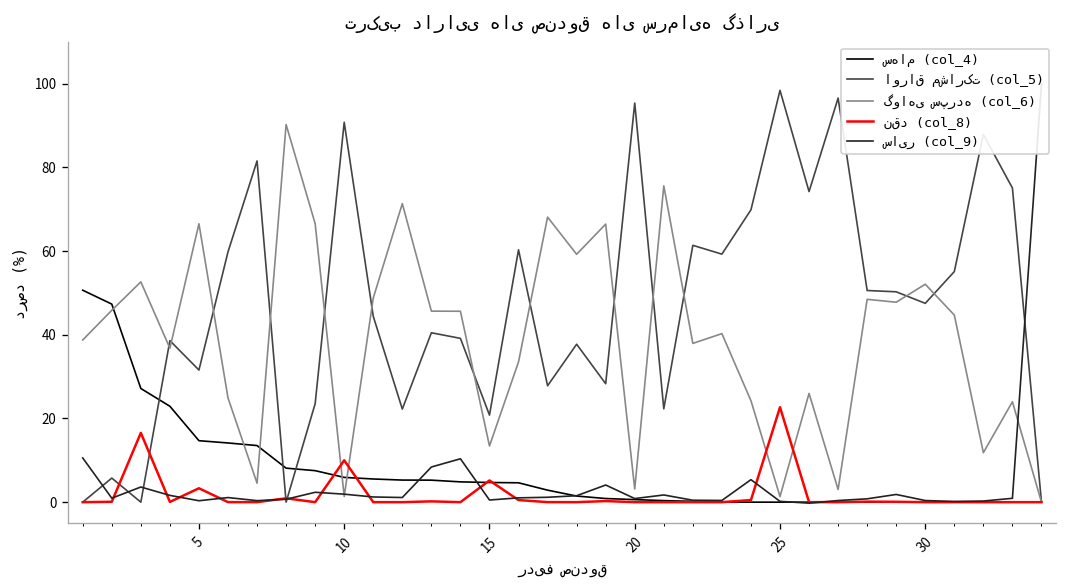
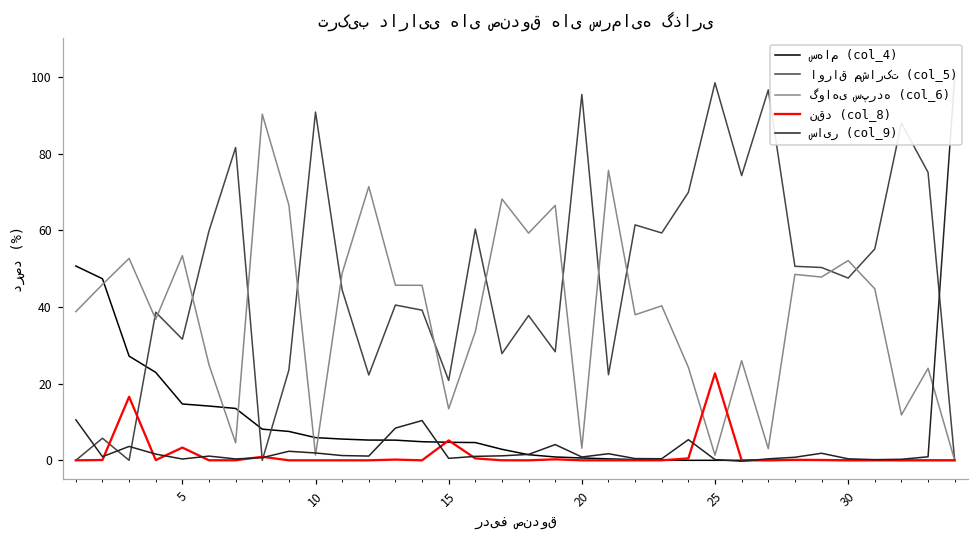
گواهی سپرده (col_6), 5: 67 -> 53
نقد (col_8), 10: 10 -> 0
